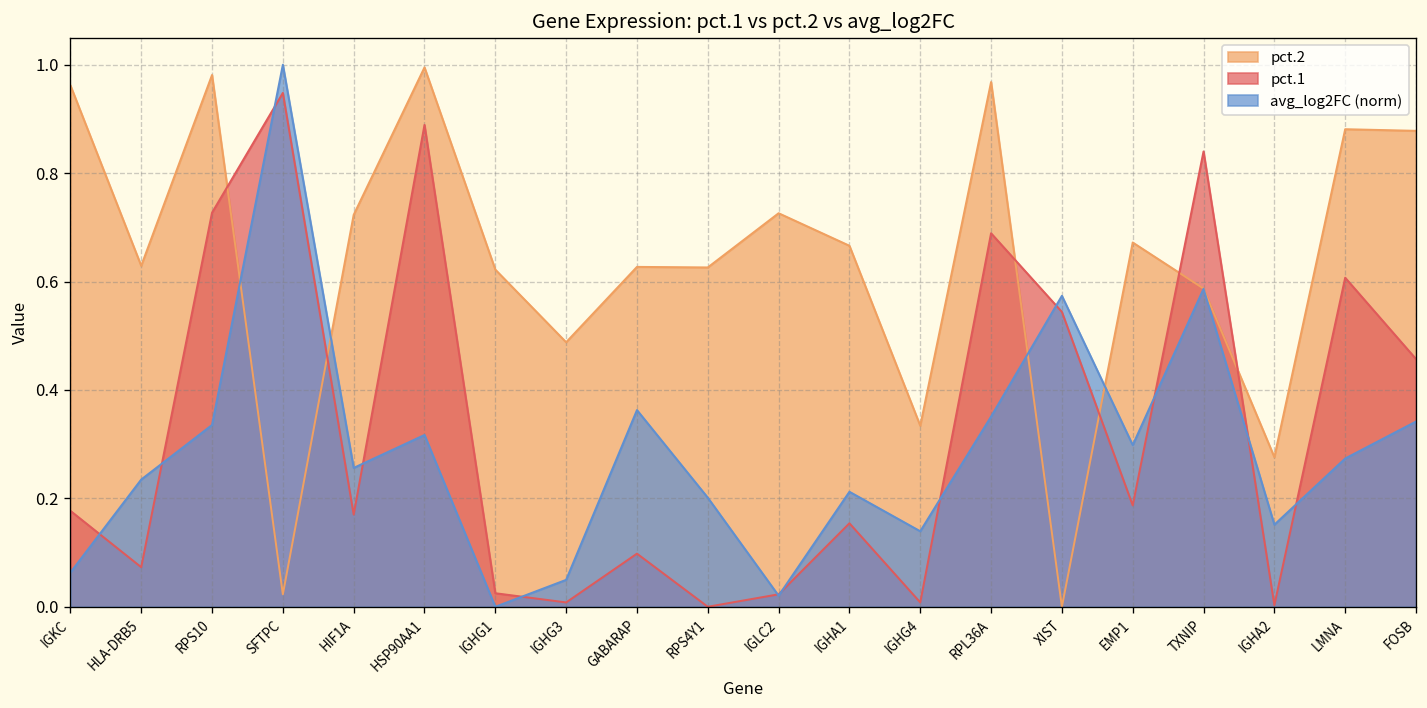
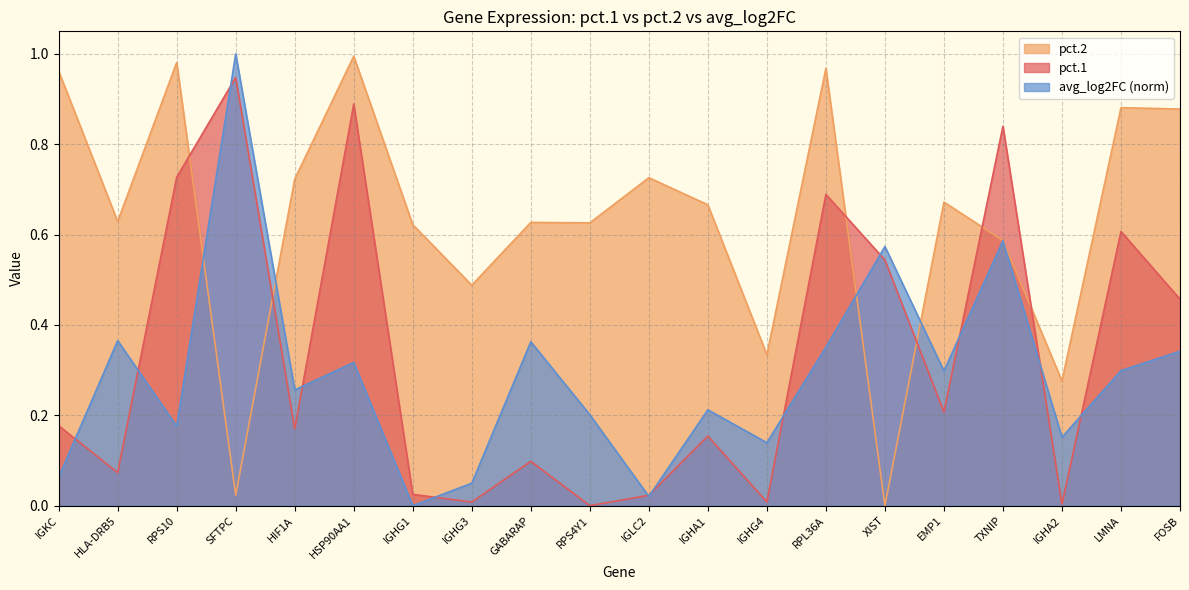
avg_log2FC (norm), HLA-DRB5: 0.23 -> 0.37
avg_log2FC (norm), RPS10: 0.34 -> 0.18
pct.1, EMP1: 0.19 -> 0.21
avg_log2FC (norm), LMNA: 0.27 -> 0.30
